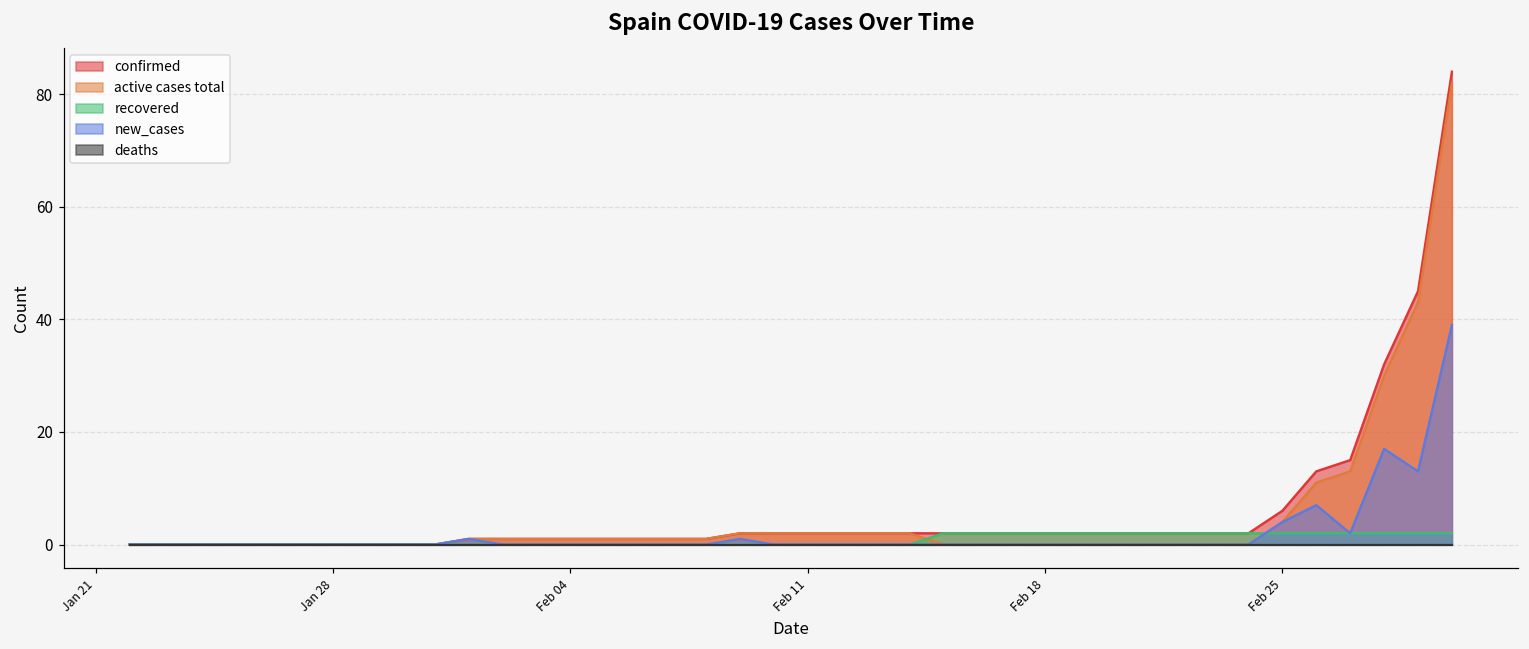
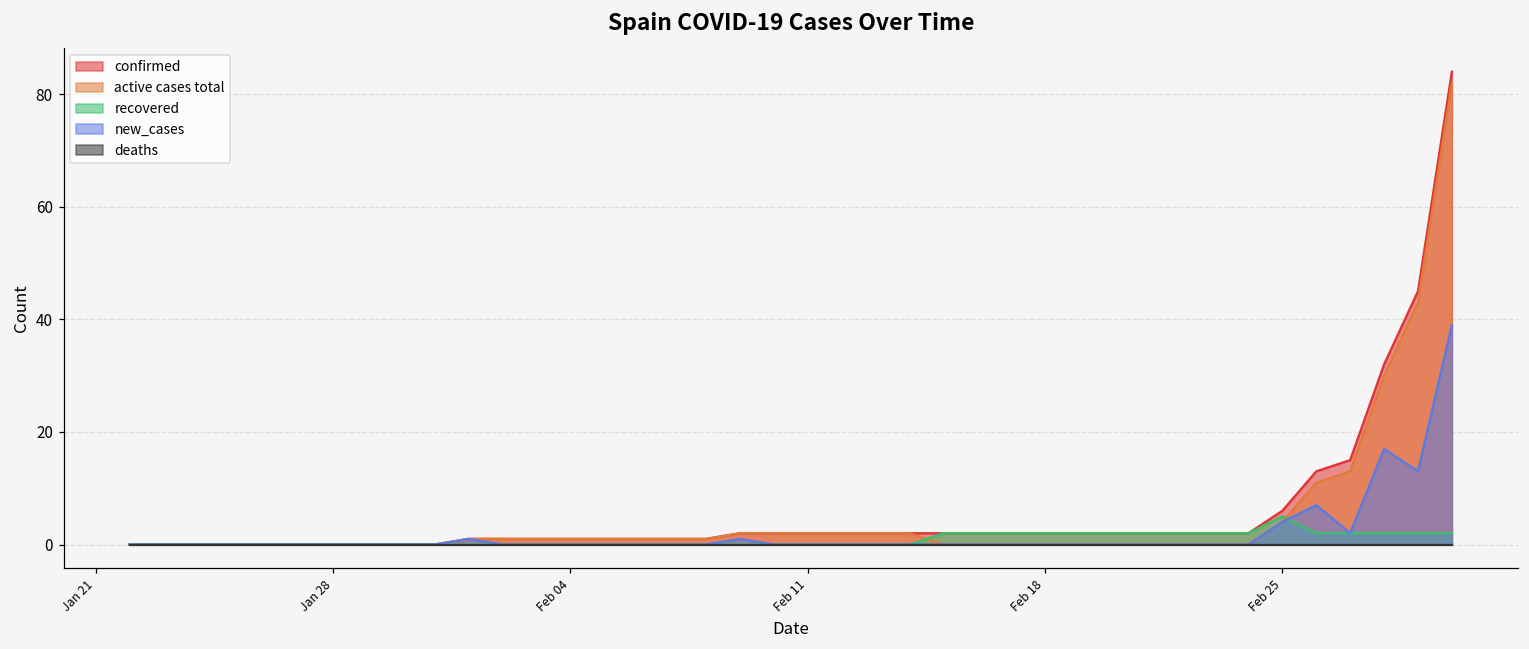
recovered, Feb 25: 2 -> 5
